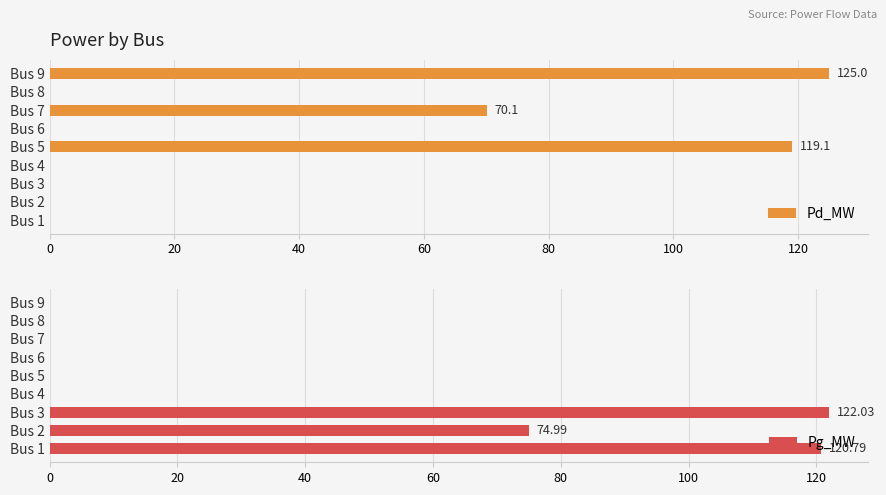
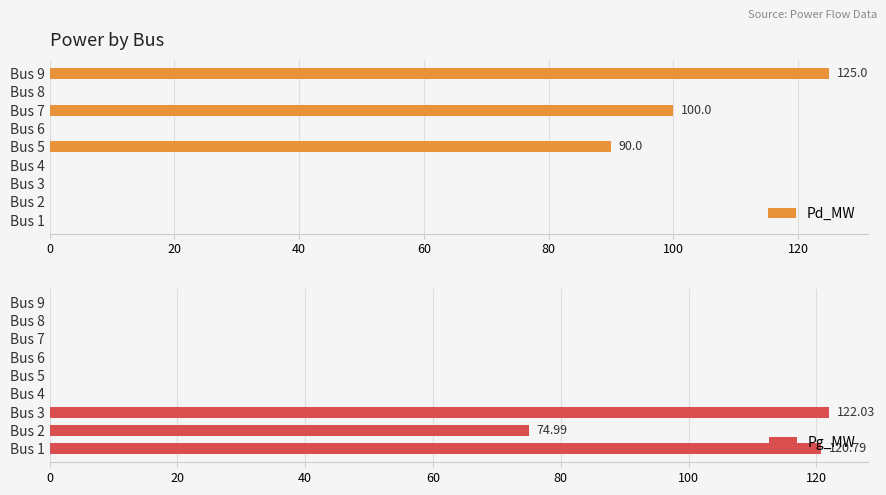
Power by Bus, Bus 7: 70.1 -> 100.0
Power by Bus, Bus 5: 119.1 -> 90.0
